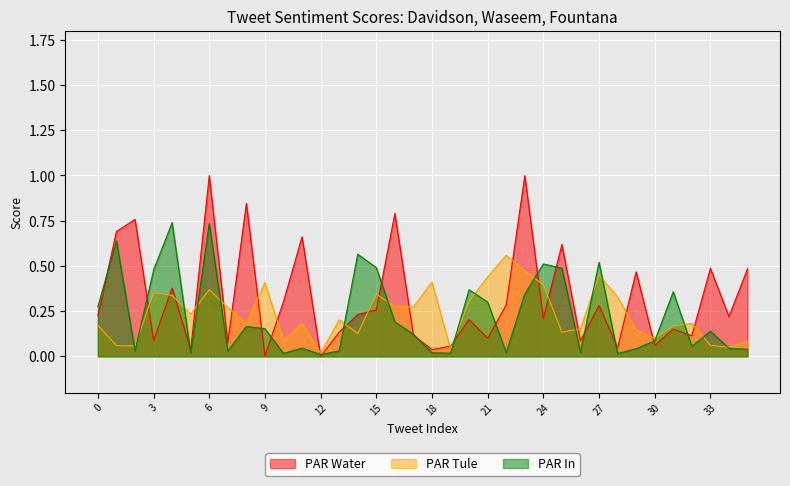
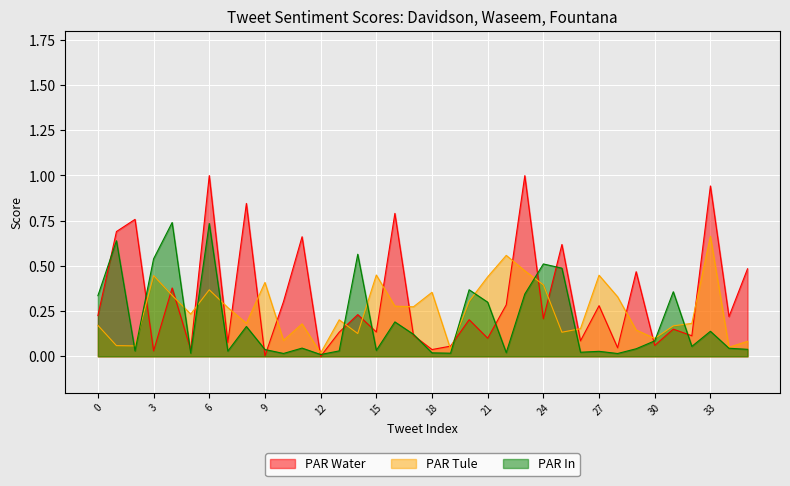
PAR In, 0: 0.27 -> 0.34
PAR Water, 3: 0.09 -> 0.03
PAR Tule, 3: 0.35 -> 0.45
PAR In, 3: 0.48 -> 0.54
PAR In, 9: 0.15 -> 0.04
PAR Water, 15: 0.26 -> 0.13
PAR Tule, 15: 0.34 -> 0.45
PAR In, 15: 0.49 -> 0.03
PAR Tule, 18: 0.41 -> 0.35
PAR In, 27: 0.52 -> 0.03
PAR Water, 33: 0.49 -> 0.94
PAR Tule, 33: 0.06 -> 0.66
